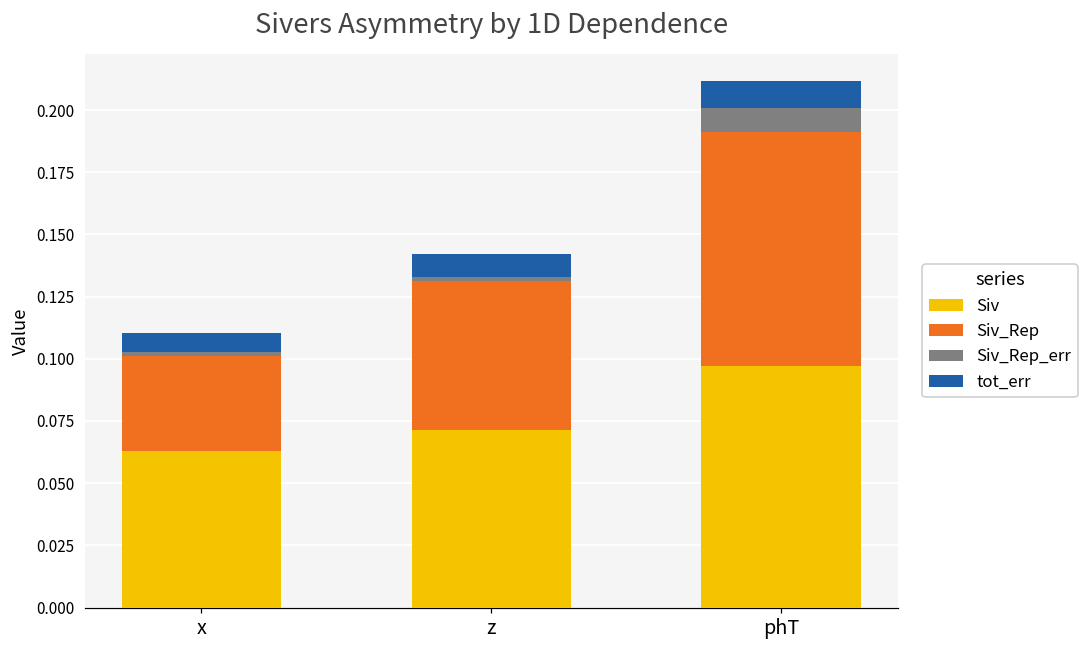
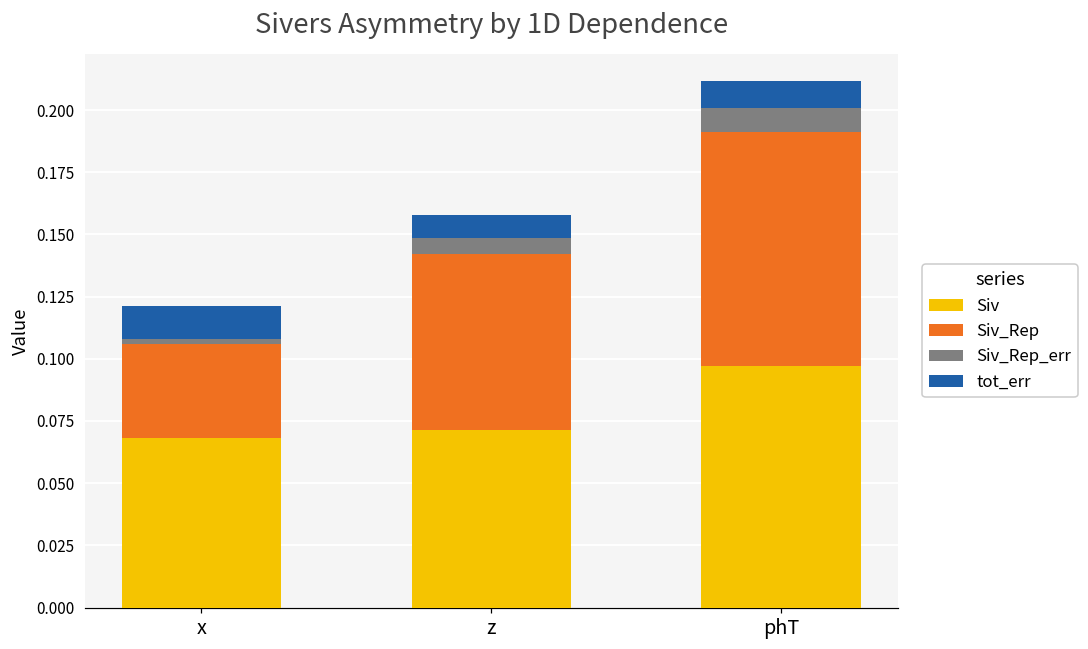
Siv, x: 0.063 -> 0.068
tot_err, x: 0.008 -> 0.013
Siv_Rep, z: 0.060 -> 0.071
Siv_Rep_err, z: 0.002 -> 0.007
